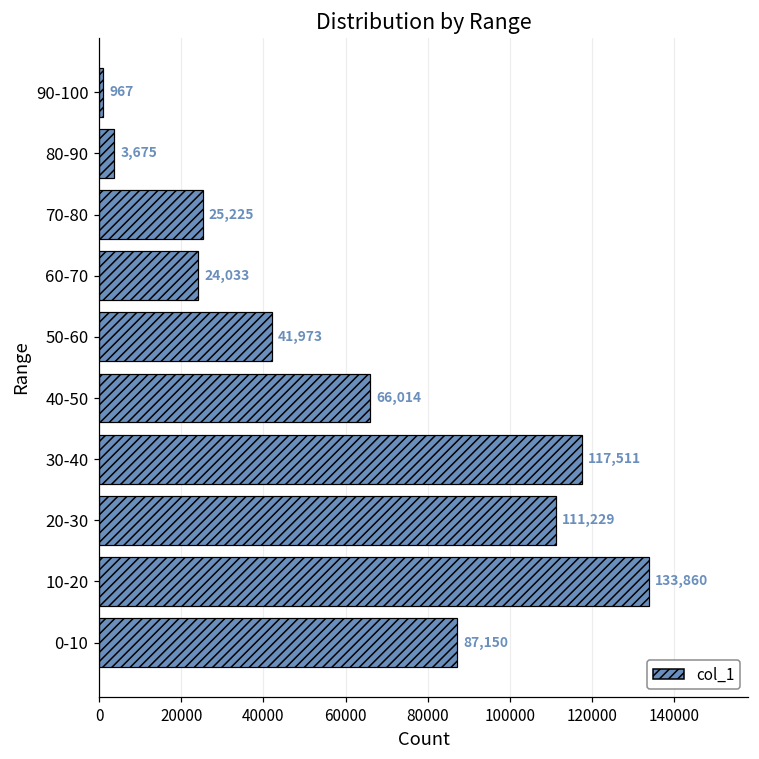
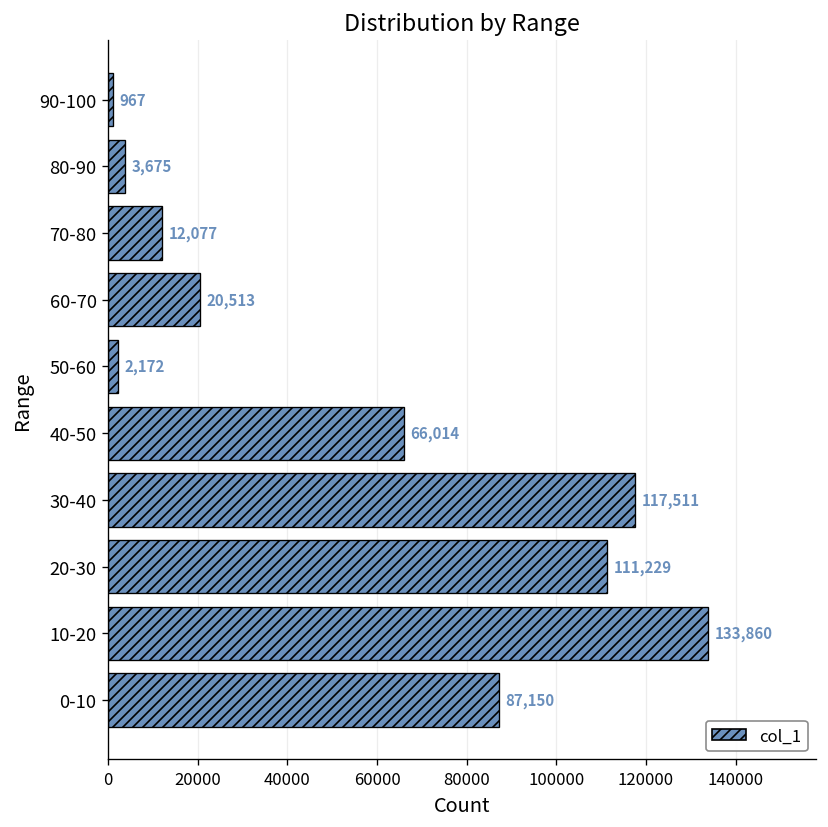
70-80: 25,225 -> 12,077
60-70: 24,033 -> 20,513
50-60: 41,973 -> 2,172
